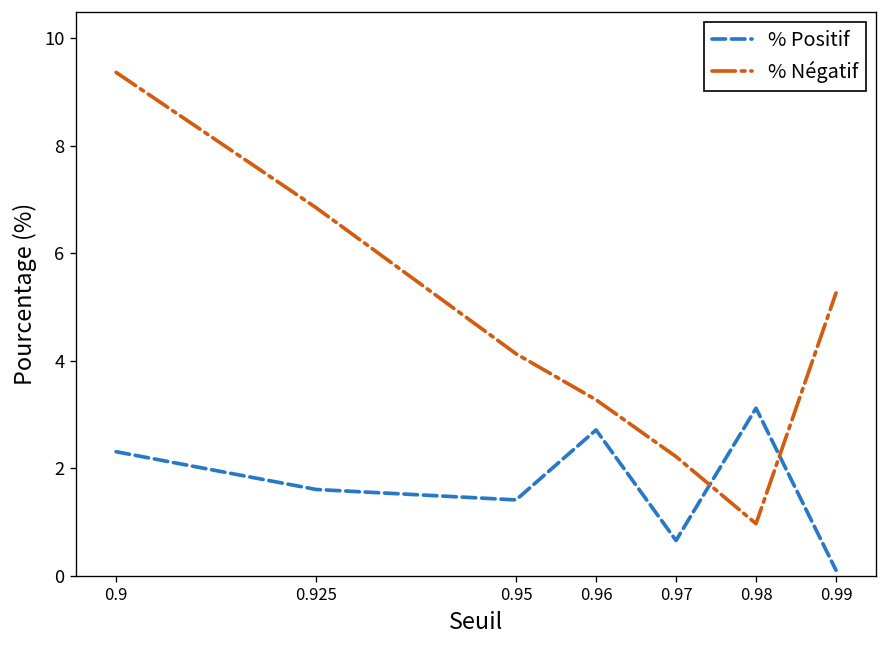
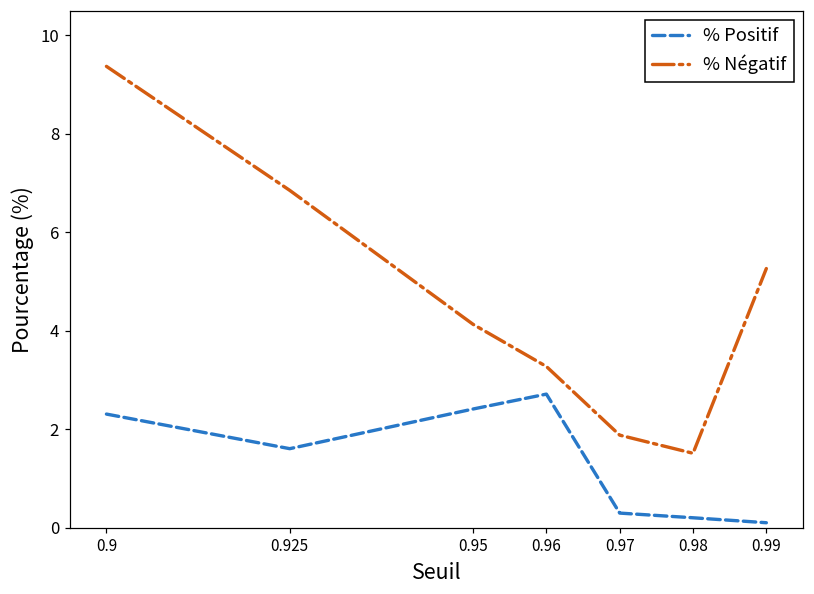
% Positif, 0.95: 1.4 -> 2.4
% Positif, 0.97: 0.7 -> 0.3
% Négatif, 0.97: 2.2 -> 1.9
% Positif, 0.98: 3.1 -> 0.2
% Négatif, 0.98: 1.0 -> 1.5
